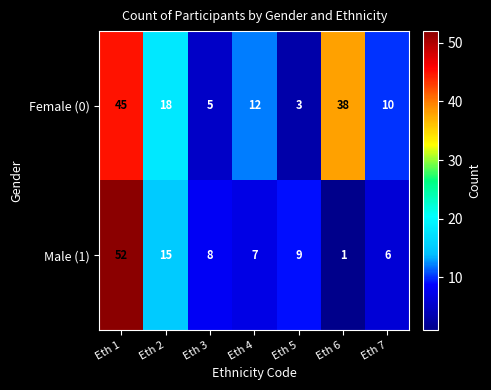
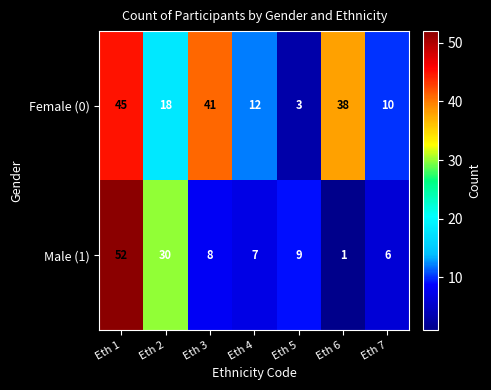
Female (0), Eth 3: 5 -> 41
Male (1), Eth 2: 15 -> 30
